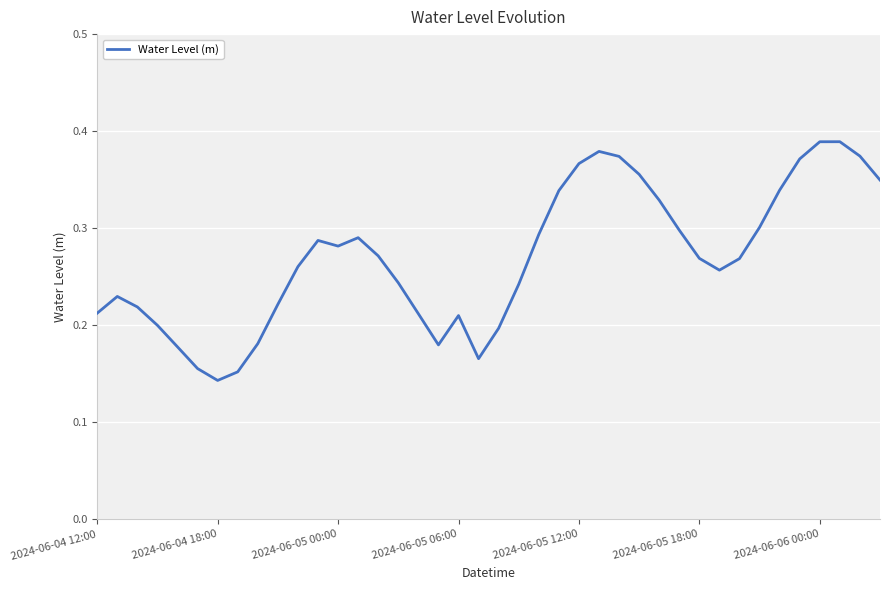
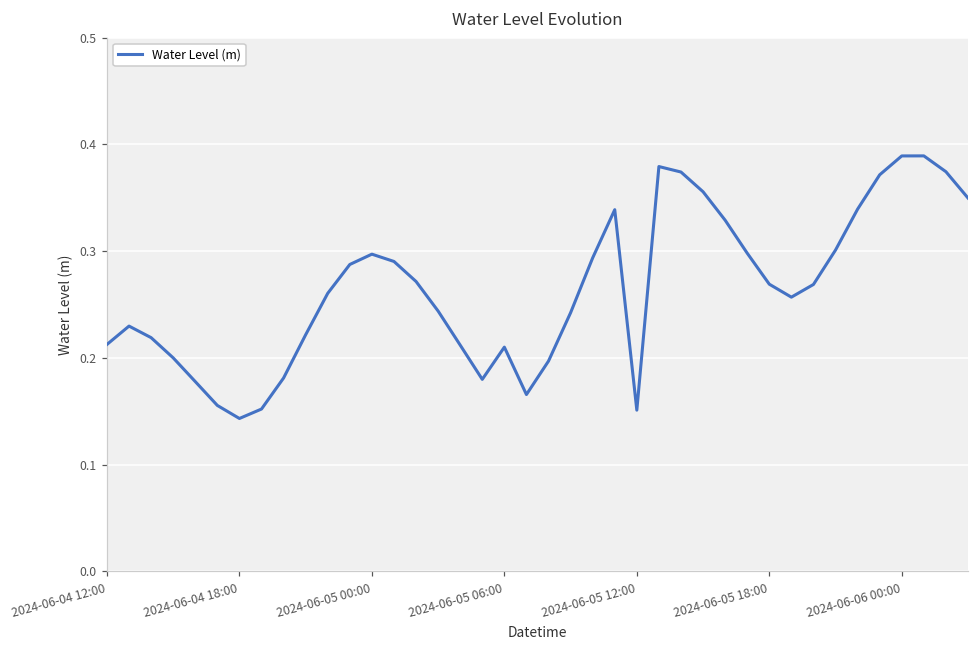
2024-06-05 00:00: 0.28 -> 0.30
2024-06-05 12:00: 0.37 -> 0.15
